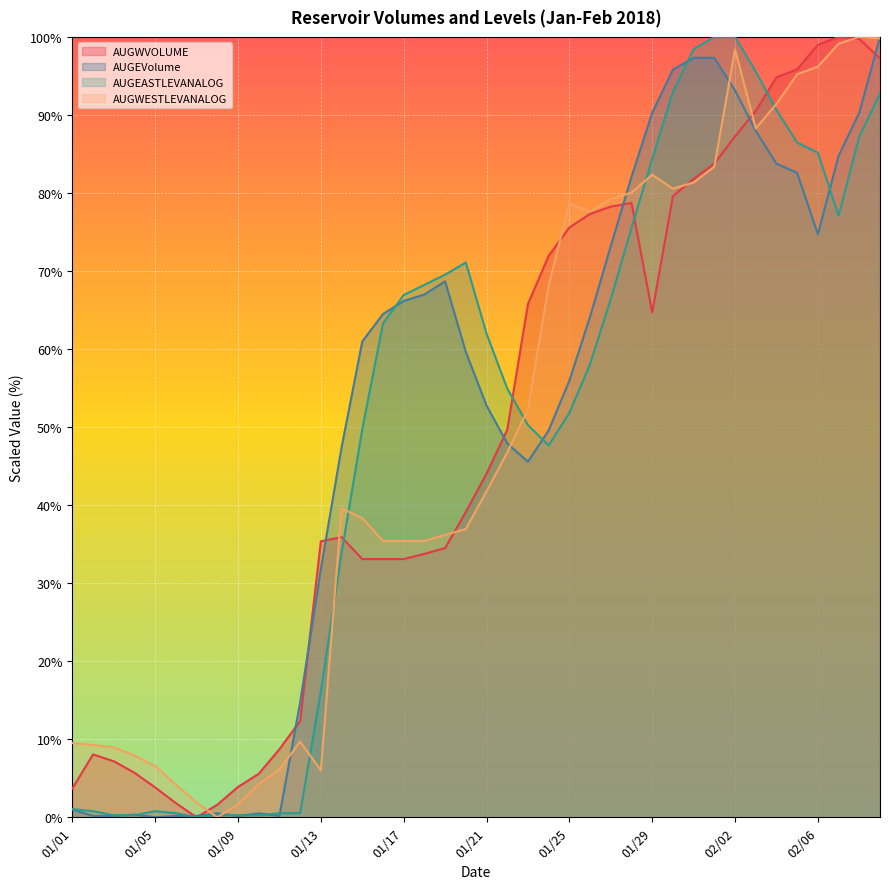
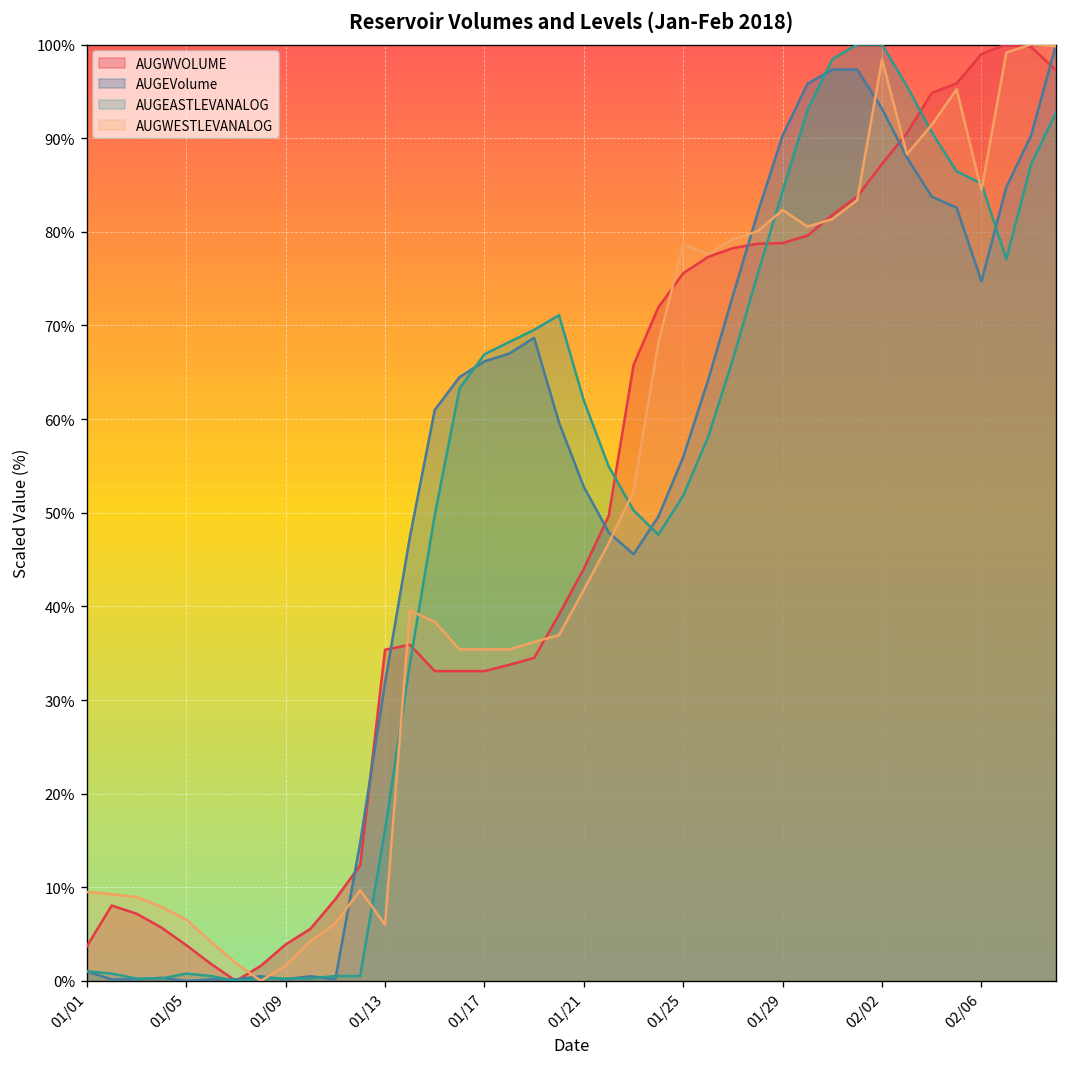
AUGWVOLUME, 01/29: 65% -> 79%
AUGWESTLEVANALOG, 02/06: 96% -> 84%
